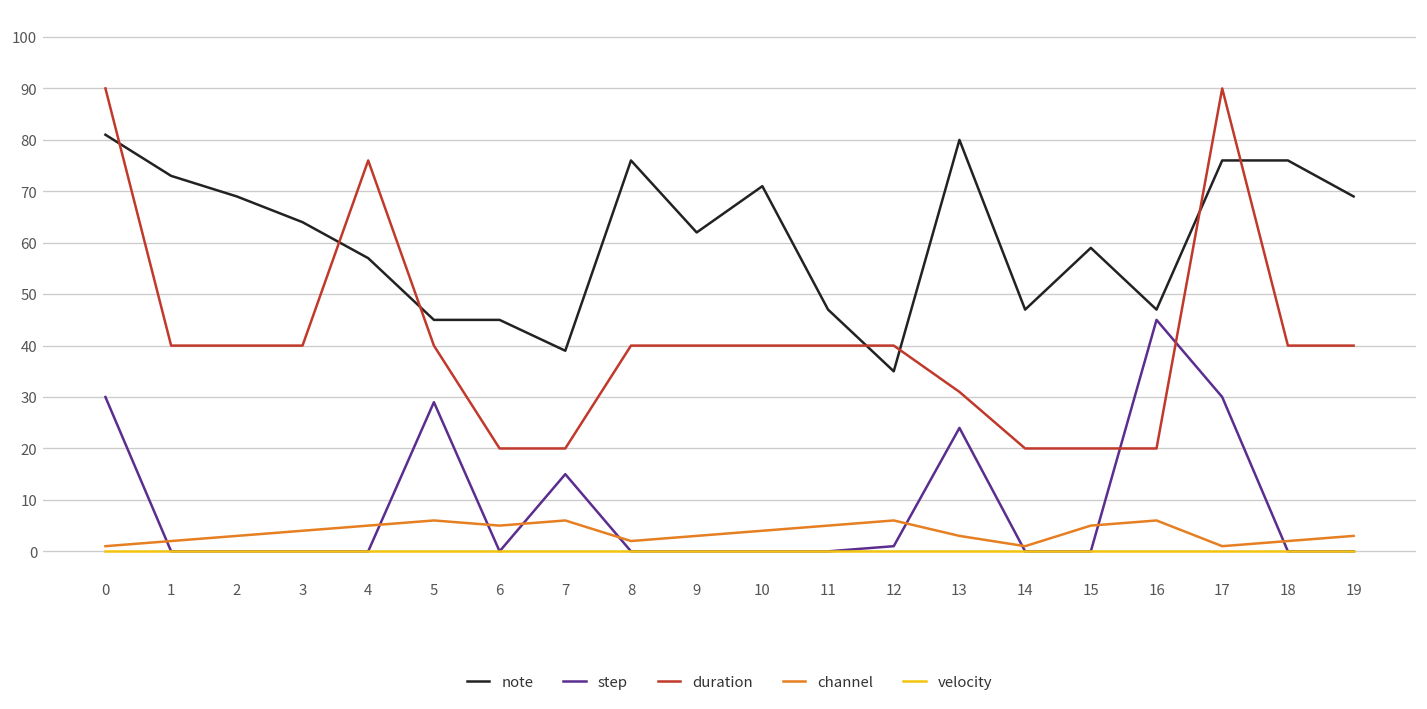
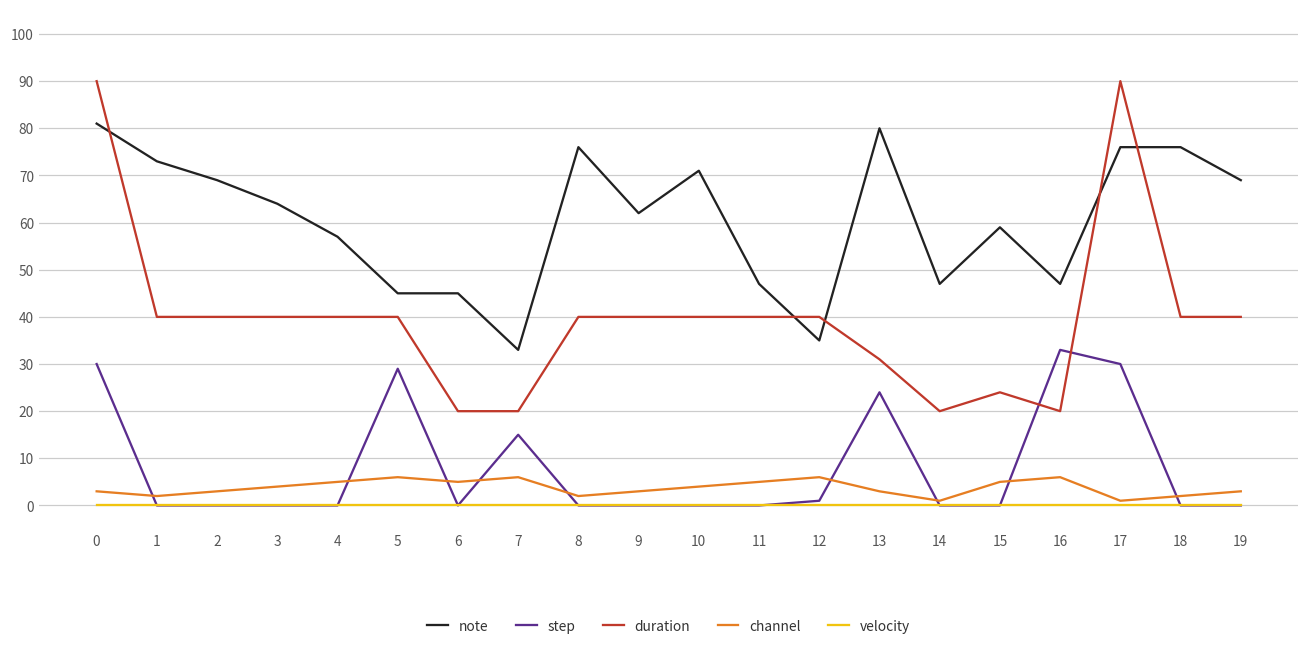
channel, 0: 1 -> 3
duration, 4: 76 -> 40
note, 7: 39 -> 33
duration, 15: 20 -> 24
step, 16: 45 -> 33
